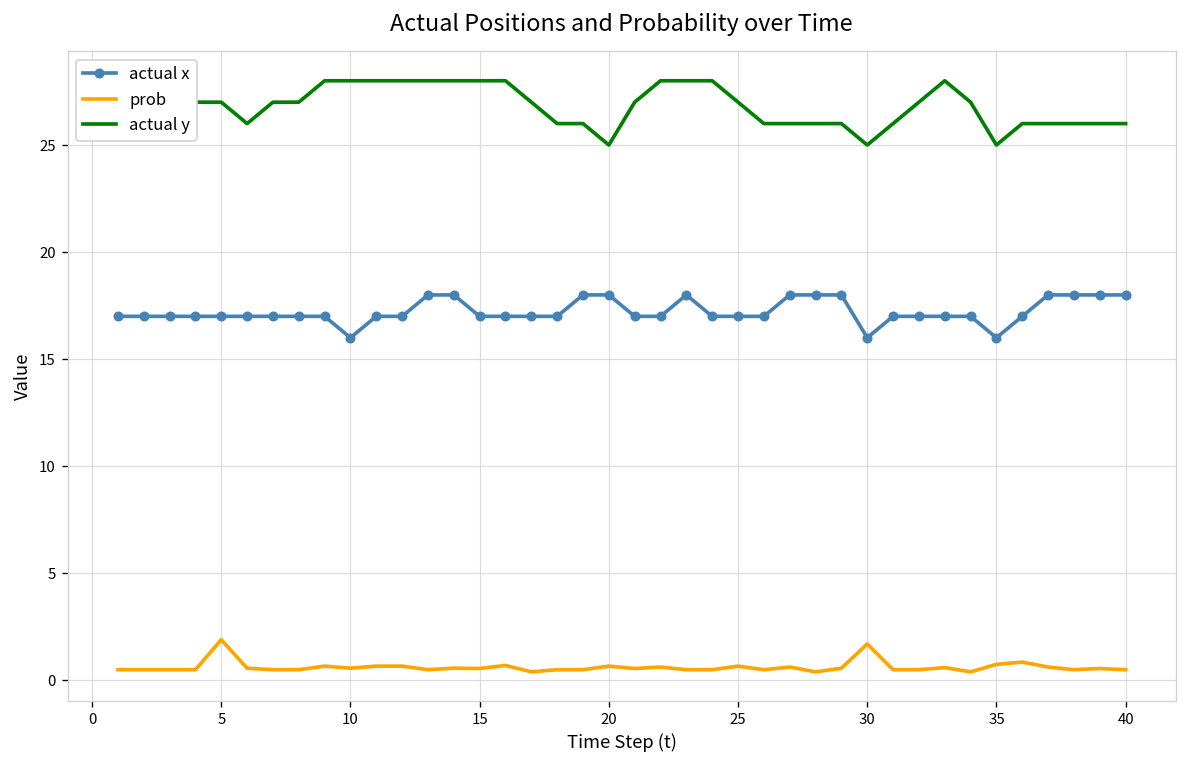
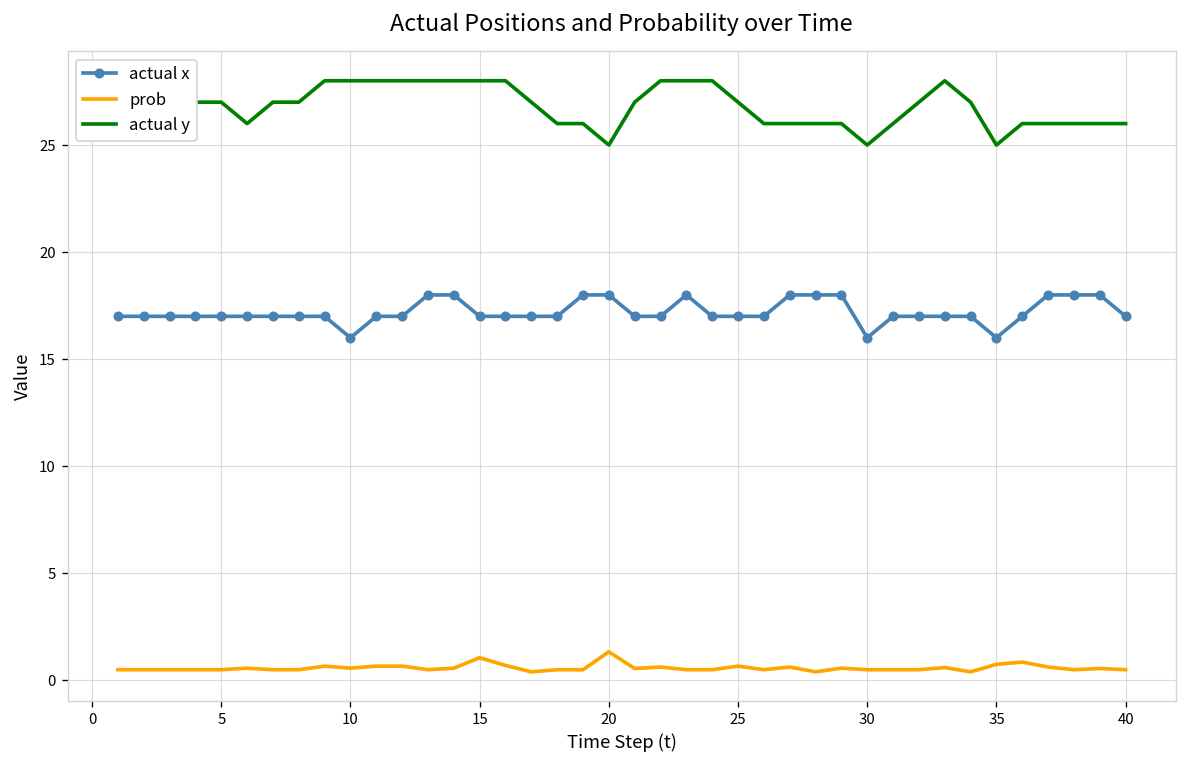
prob, 5: 1.9 -> 0.5
prob, 15: 0.6 -> 1.1
prob, 20: 0.7 -> 1.3
prob, 30: 1.7 -> 0.5
actual x, 40: 18 -> 17
